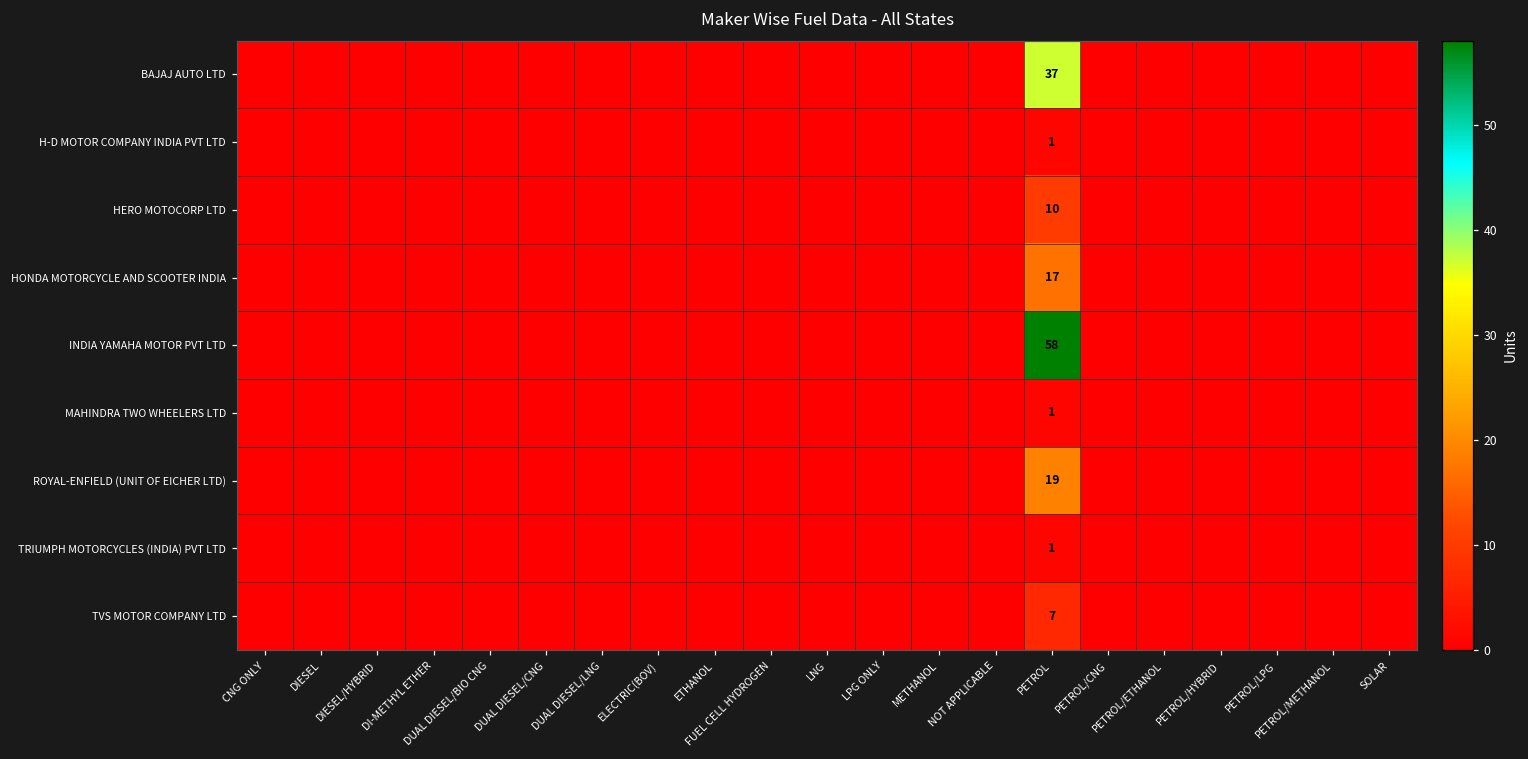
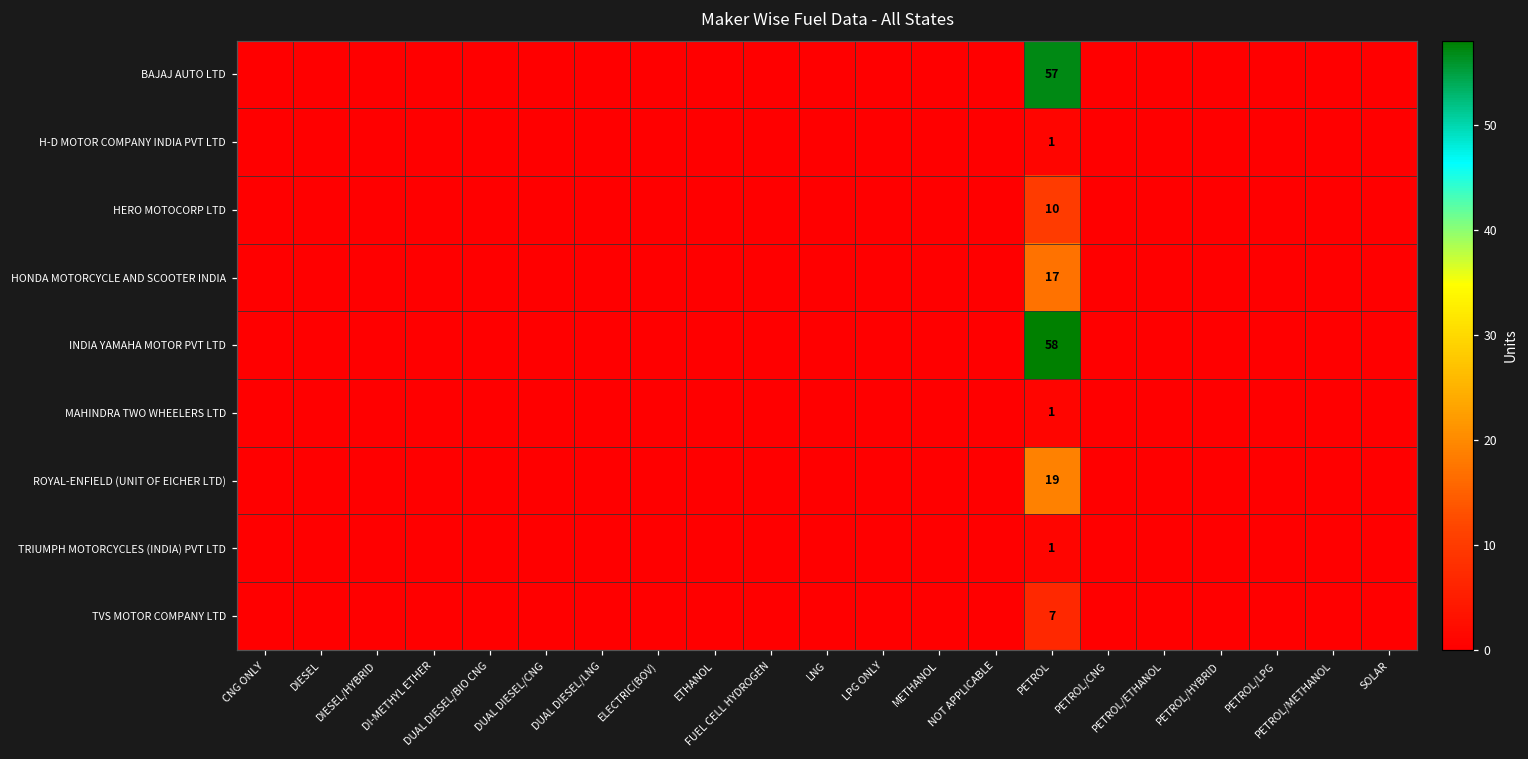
BAJAJ AUTO LTD, PETROL: 37 -> 57
